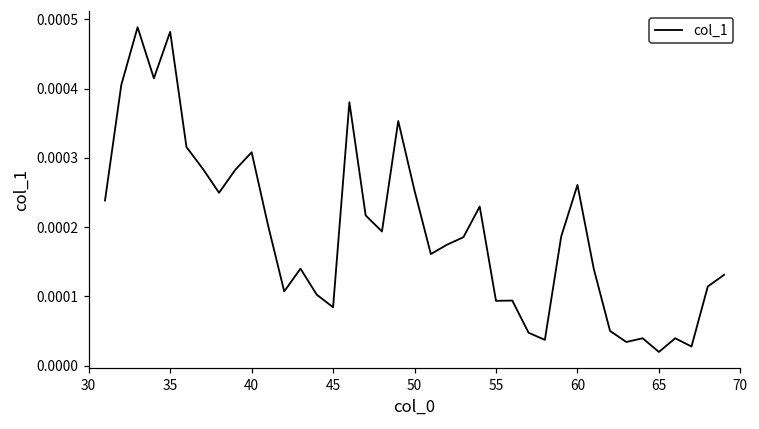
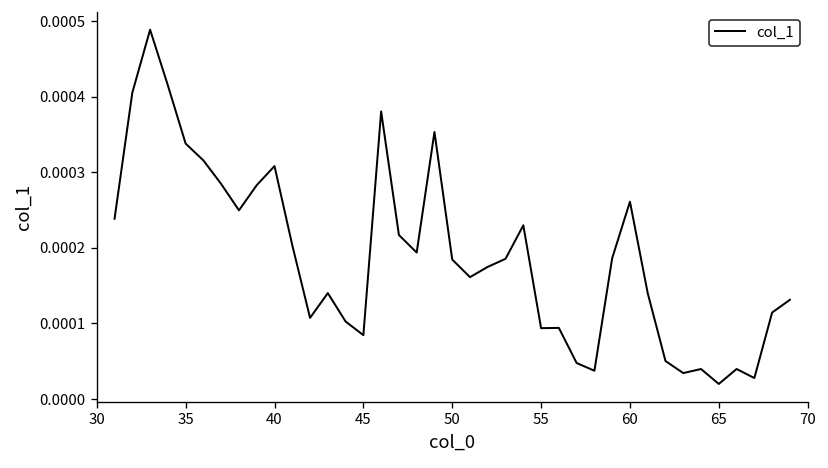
35: 0.00048 -> 0.00034
50: 0.00025 -> 0.00018
